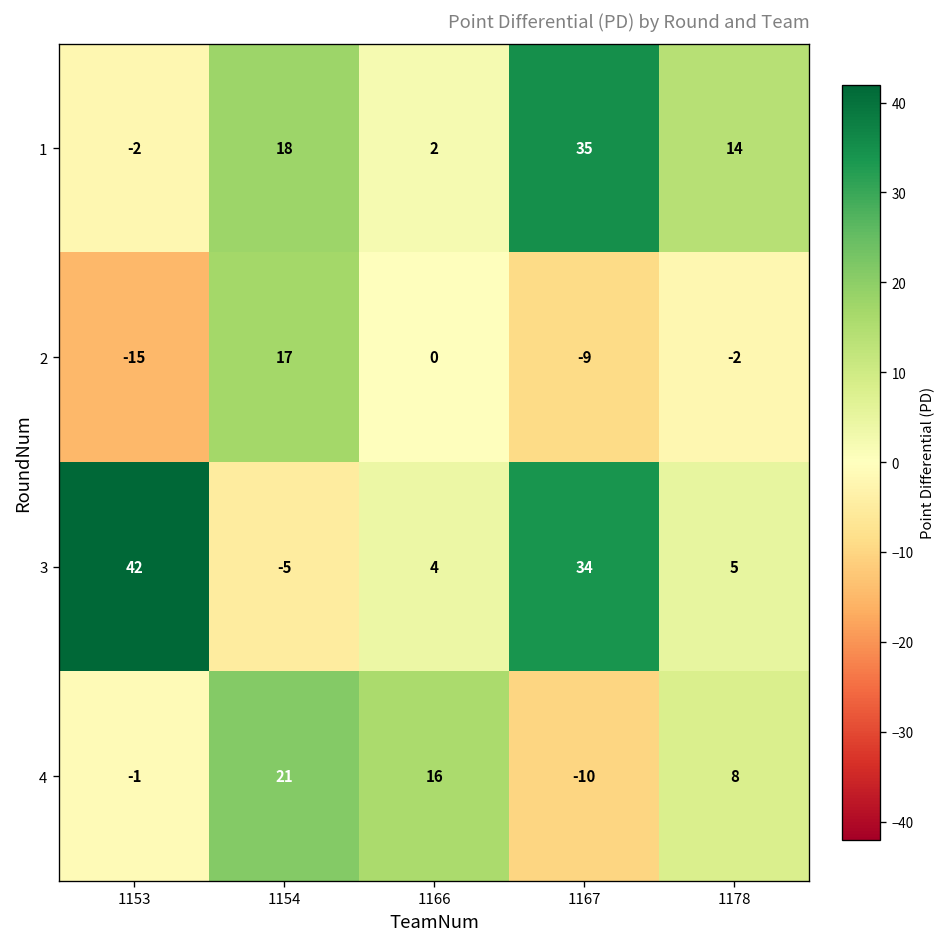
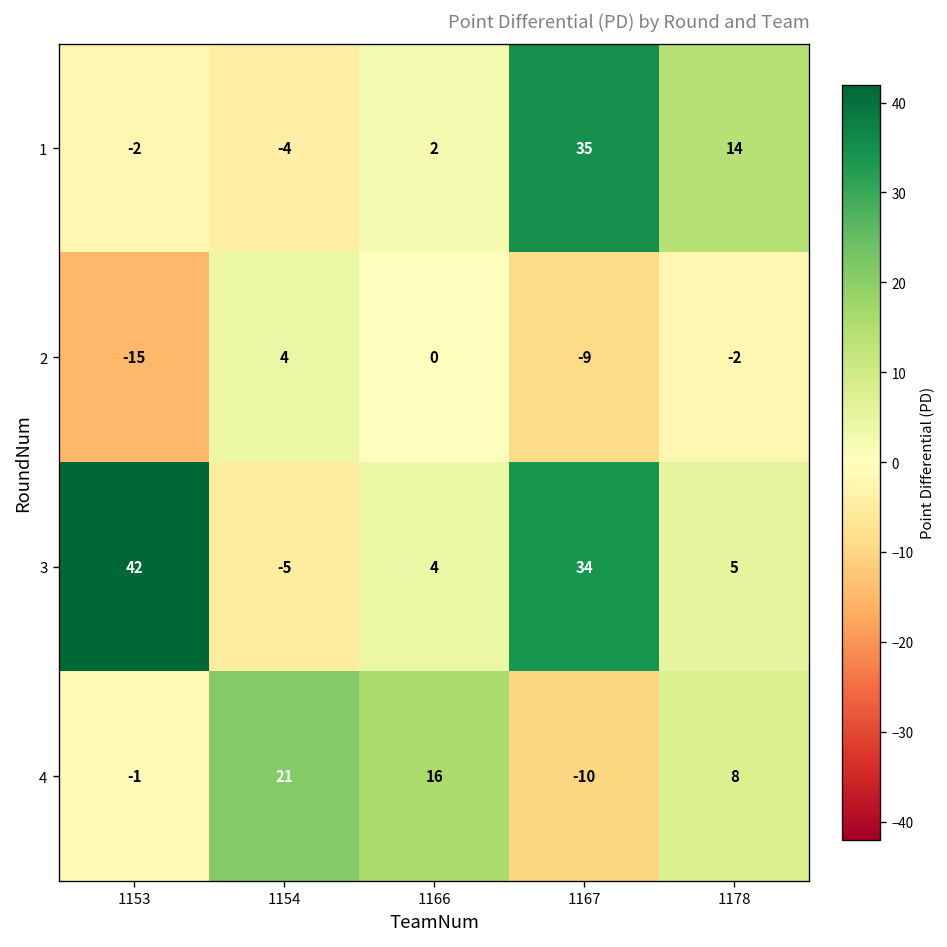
1, 1154: 18 -> -4
2, 1154: 17 -> 4
